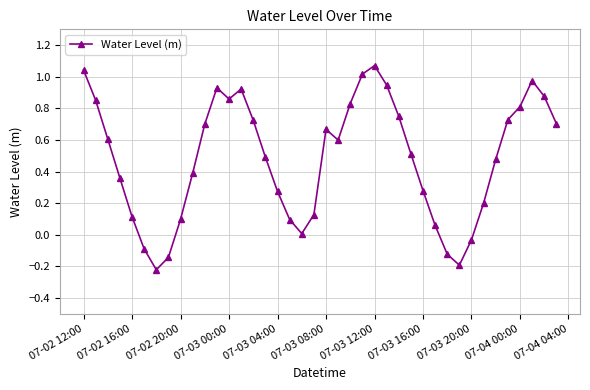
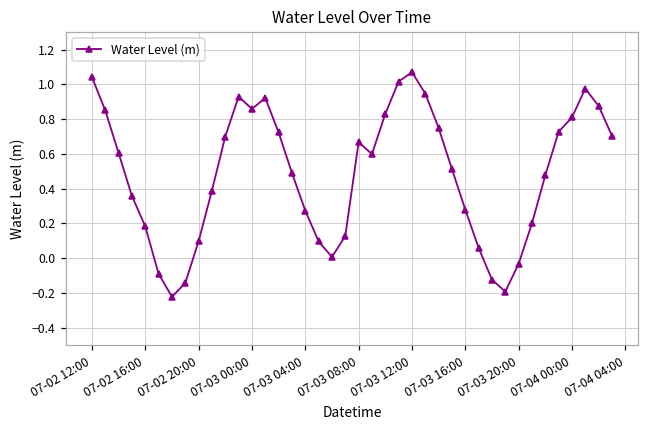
07-02 16:00: 0.11 -> 0.18
